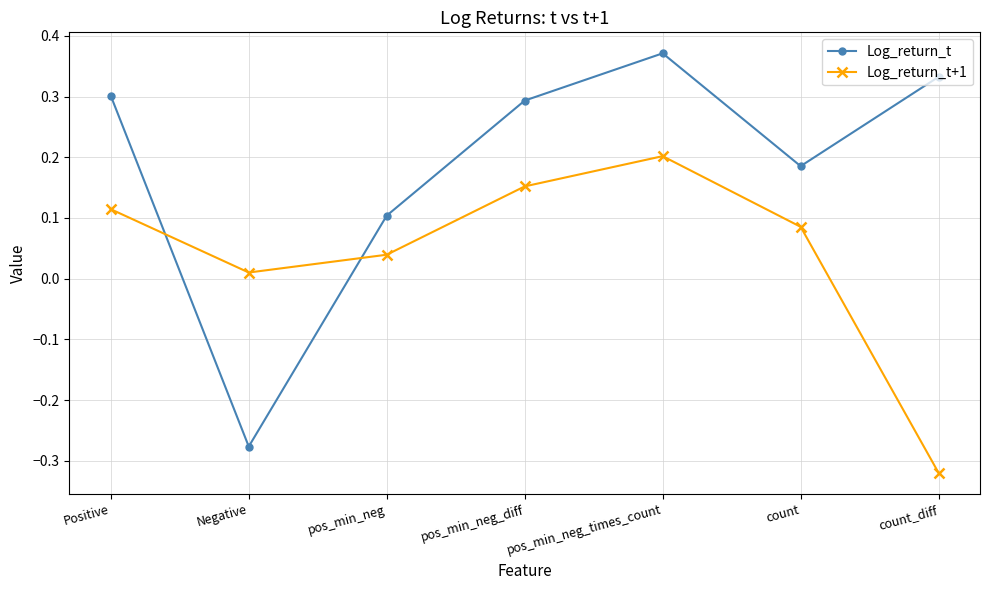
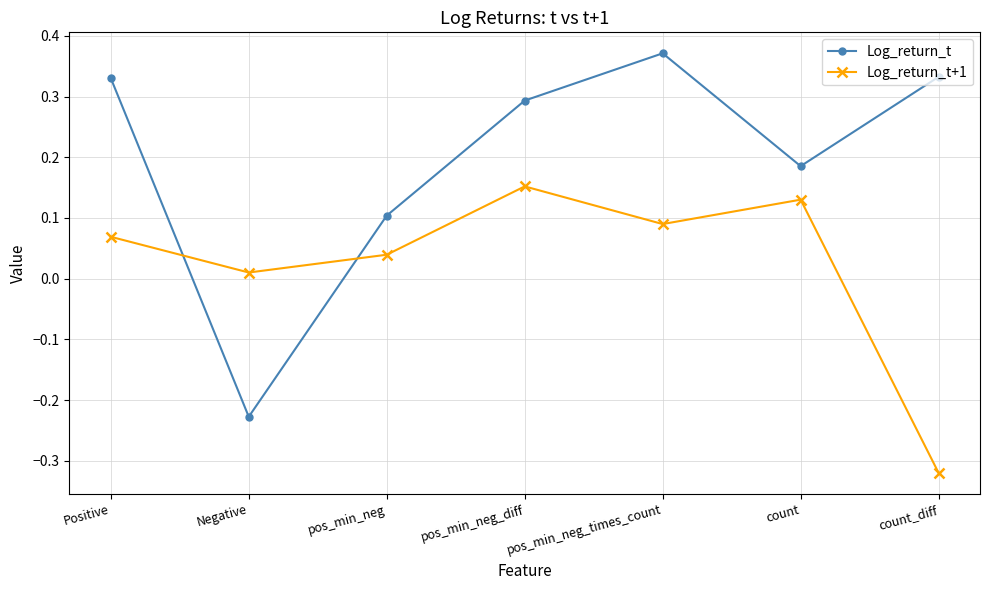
Log_return_t, Positive: 0.30 -> 0.33
Log_return_t+1, Positive: 0.11 -> 0.07
Log_return_t, Negative: -0.28 -> -0.23
Log_return_t+1, pos_min_neg_times_count: 0.20 -> 0.09
Log_return_t+1, count: 0.09 -> 0.13
